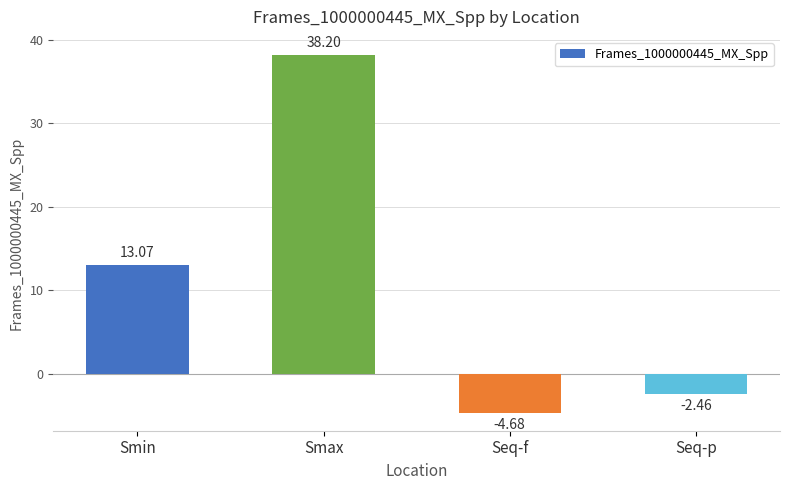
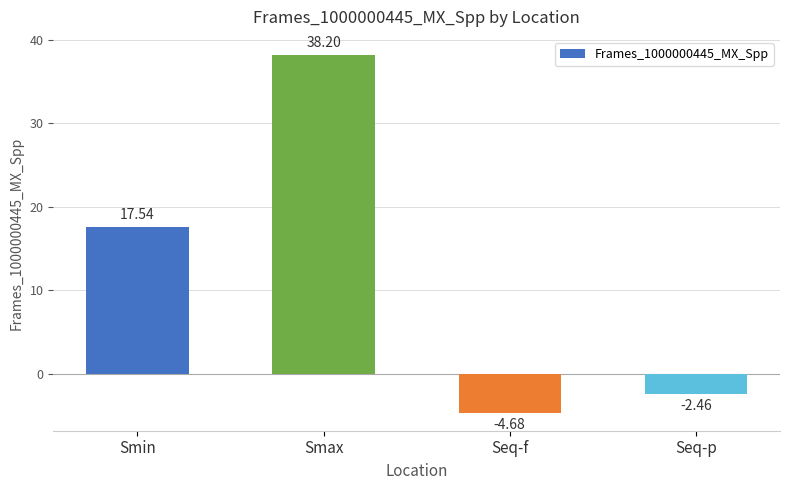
Smin: 13.07 -> 17.54
